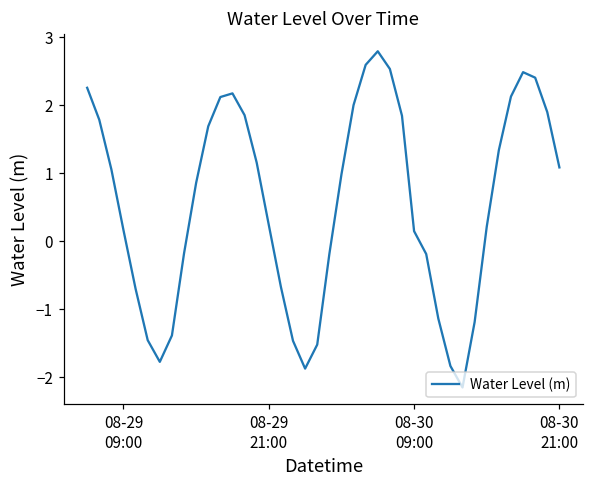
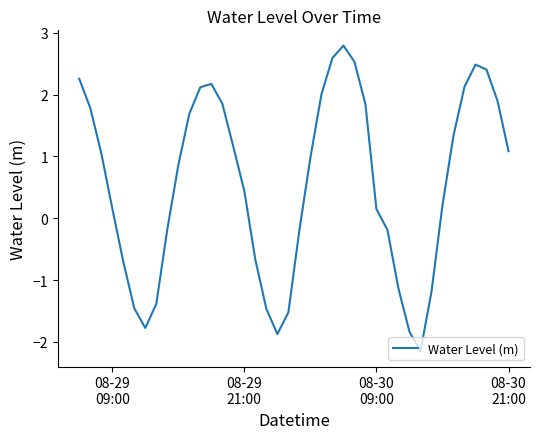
08-29 21:00: 0.2 -> 0.4
